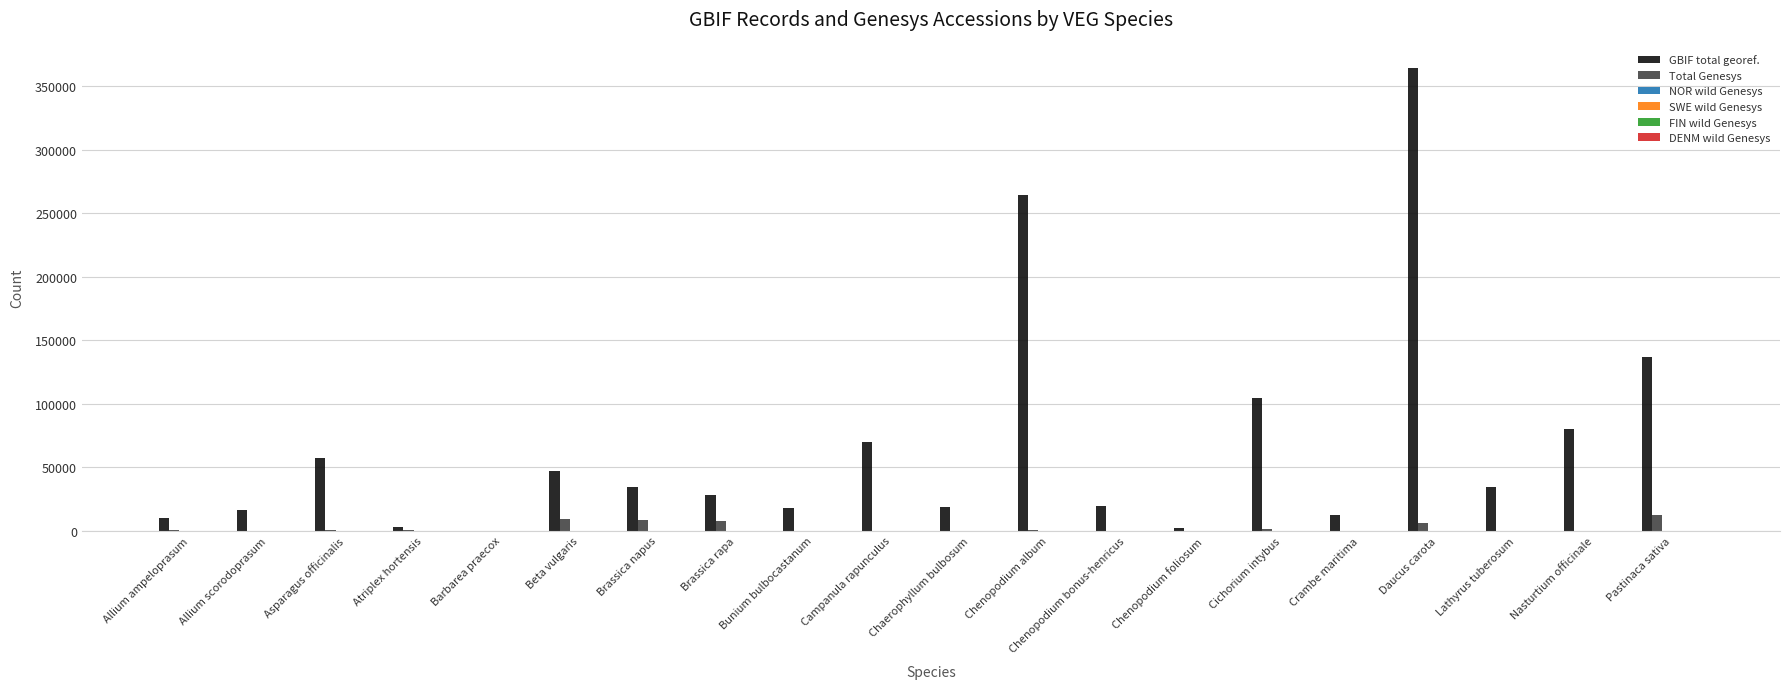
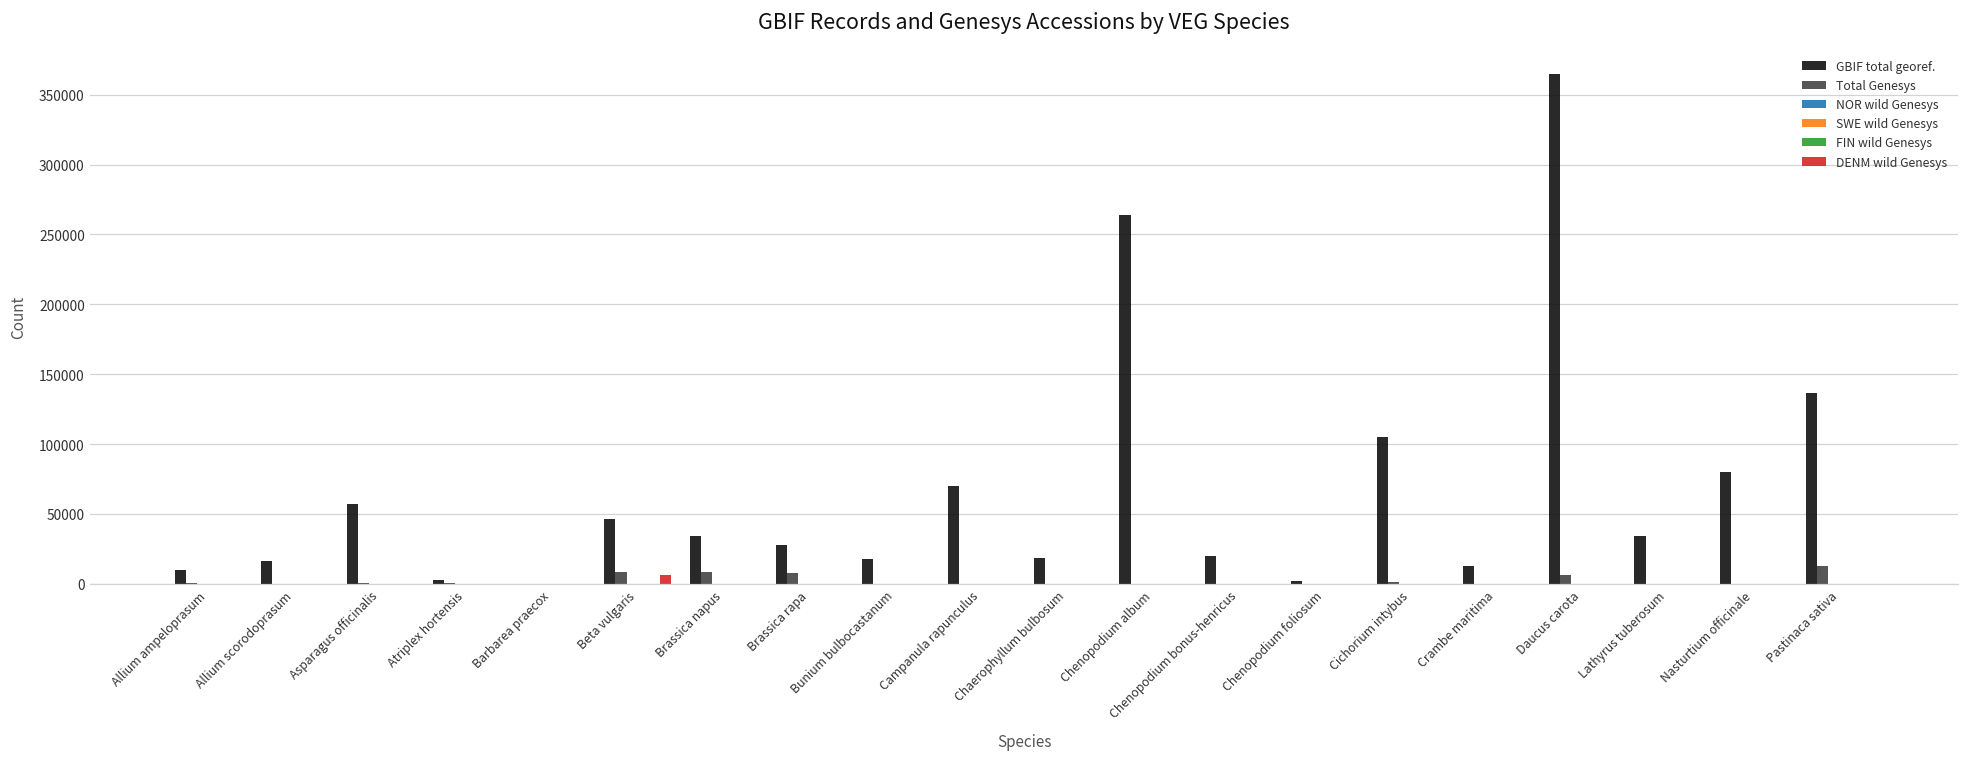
DENM wild Genesys, Beta vulgaris: 0 -> 7000
